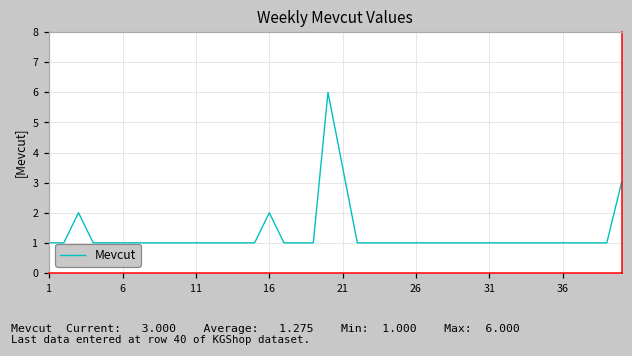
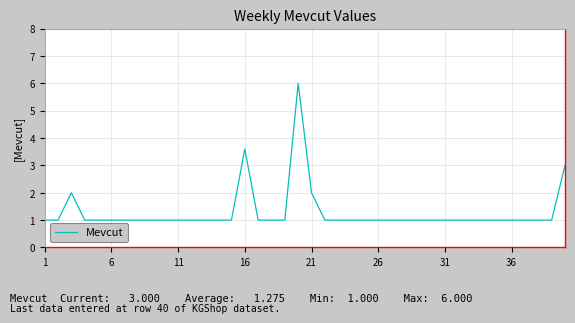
16: 2.0 -> 3.6
21: 3.5 -> 2.0
